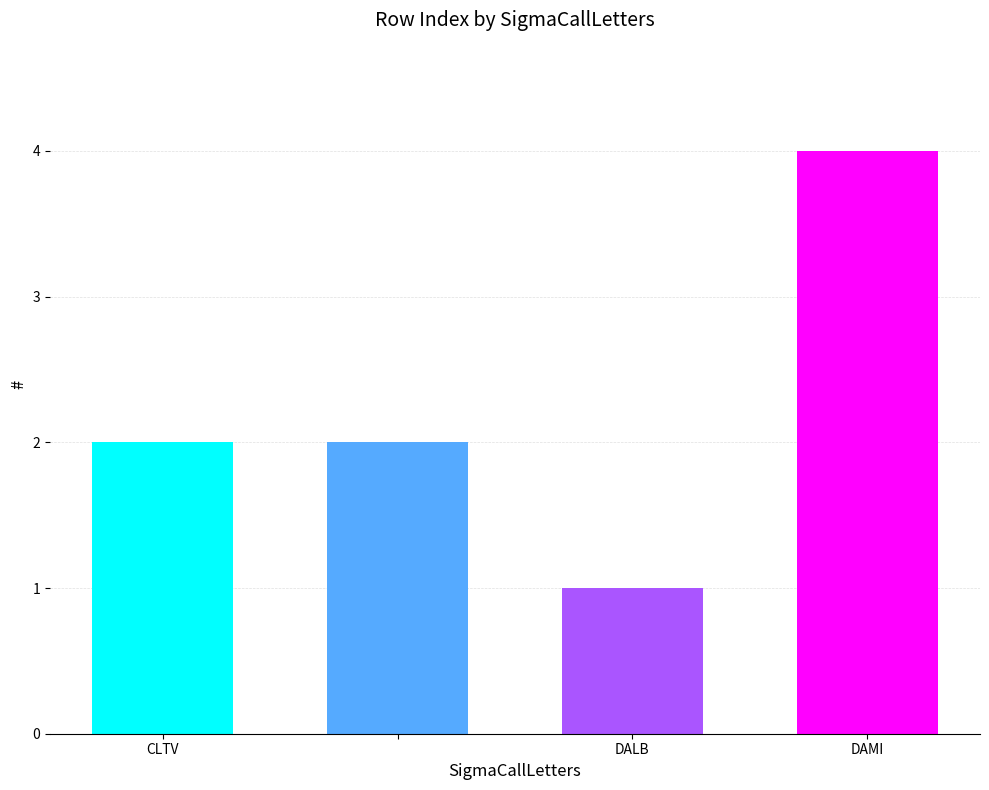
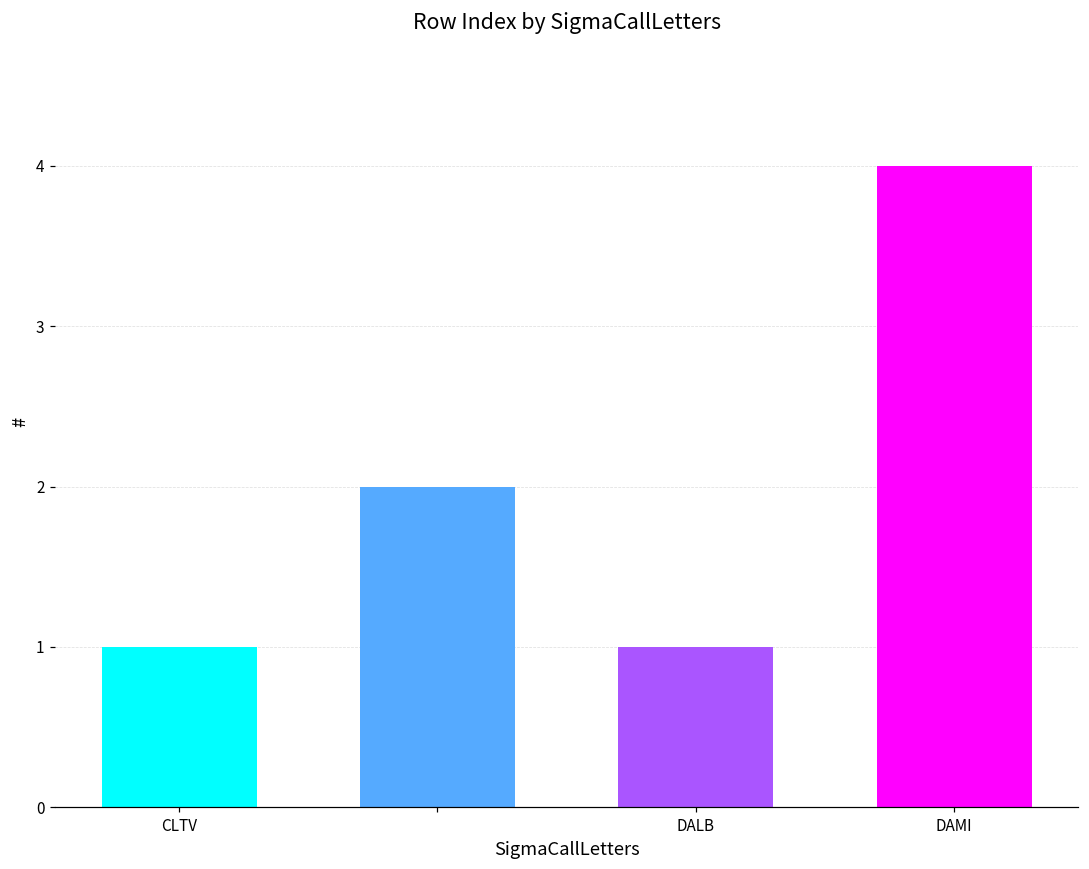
CLTV: 2 -> 1
